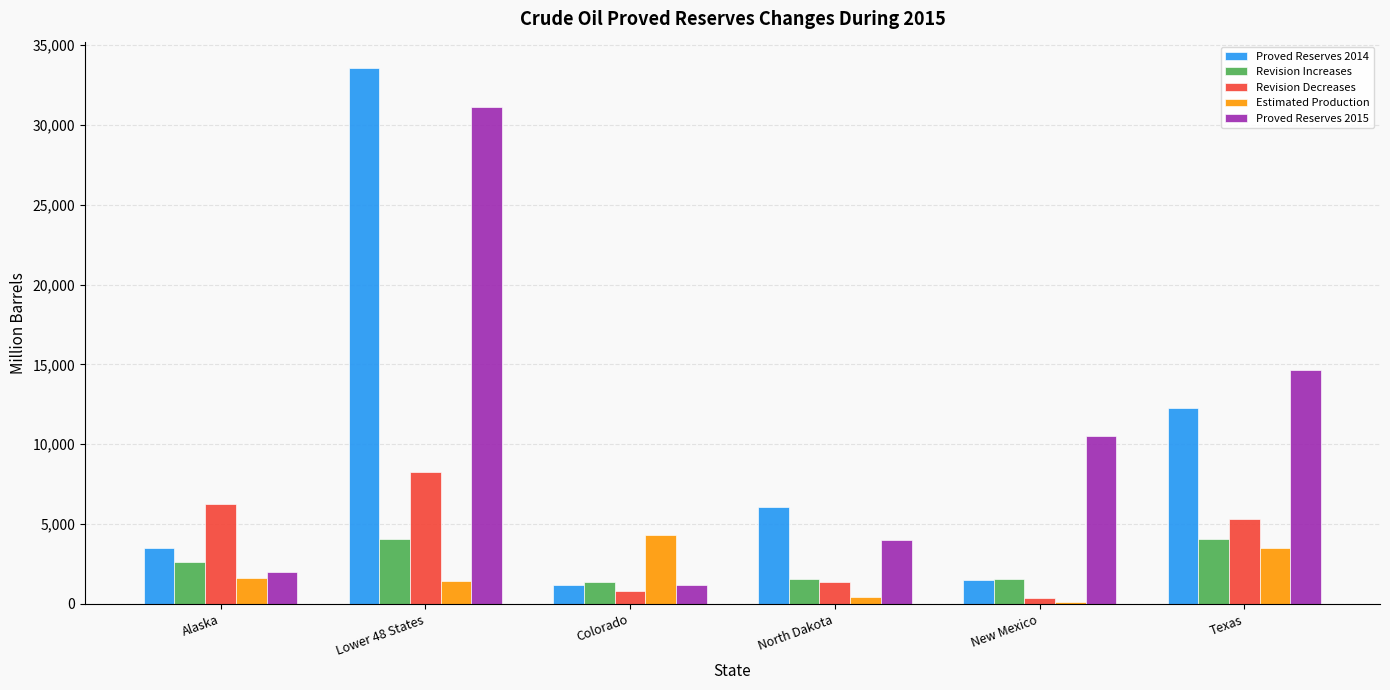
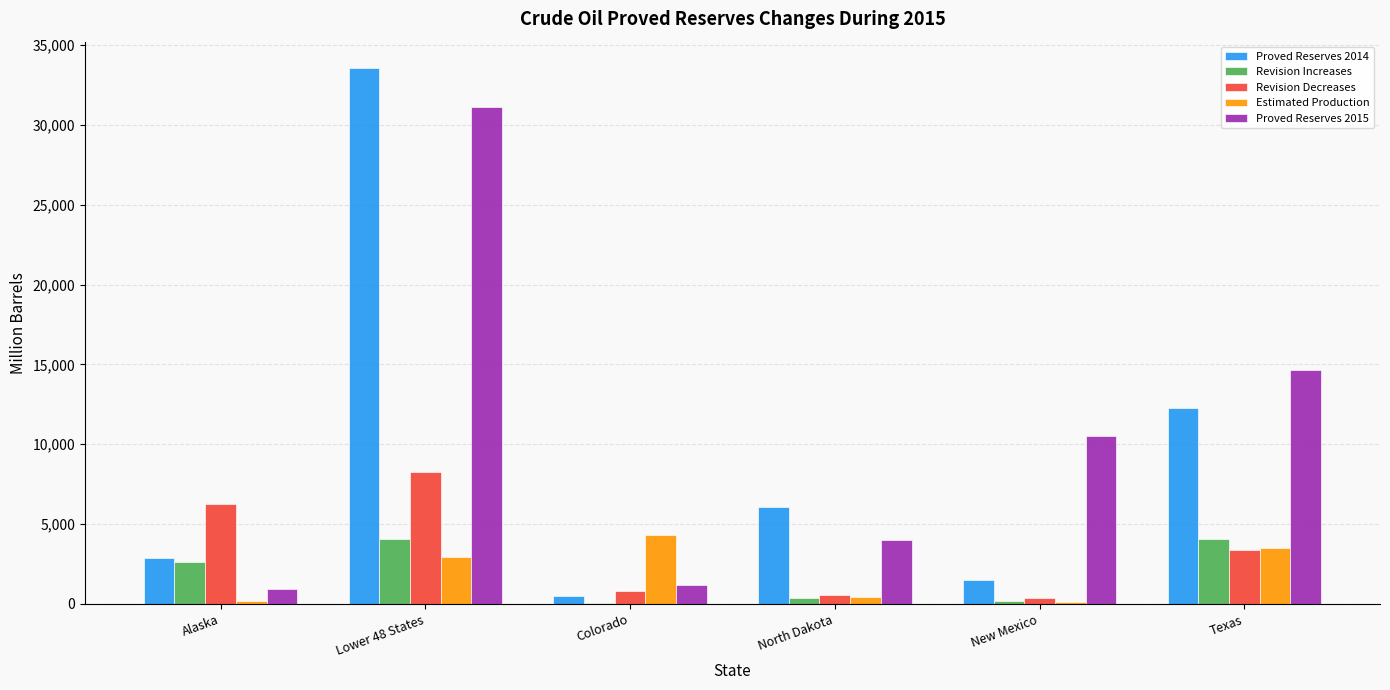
Proved Reserves 2014, Alaska: 3,500 -> 2,900
Estimated Production, Alaska: 1,600 -> 200
Proved Reserves 2015, Alaska: 2,000 -> 900
Estimated Production, Lower 48 States: 1,500 -> 2,900
Proved Reserves 2014, Colorado: 1,200 -> 500
Revision Increases, Colorado: 1,400 -> 100
Revision Increases, North Dakota: 1,600 -> 400
Revision Decreases, North Dakota: 1,400 -> 600
Revision Increases, New Mexico: 1,600 -> 200
Revision Decreases, Texas: 5,300 -> 3,400
